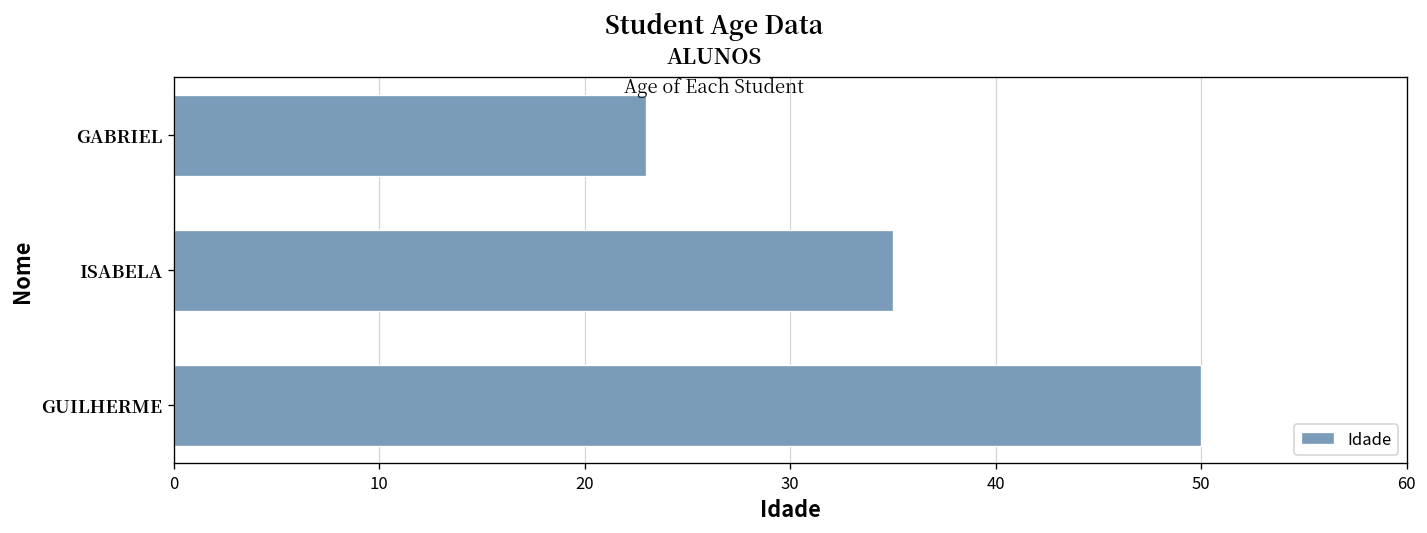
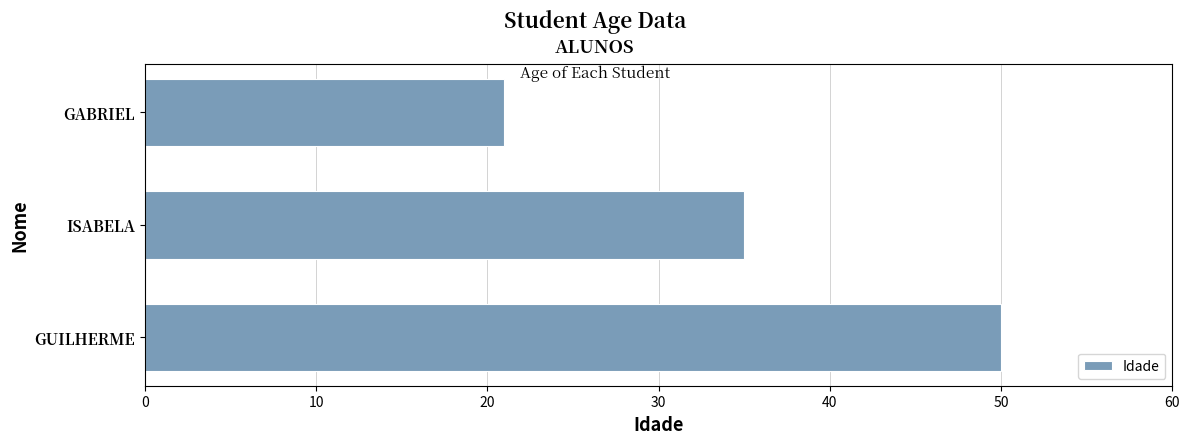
GABRIEL: 23 -> 21
